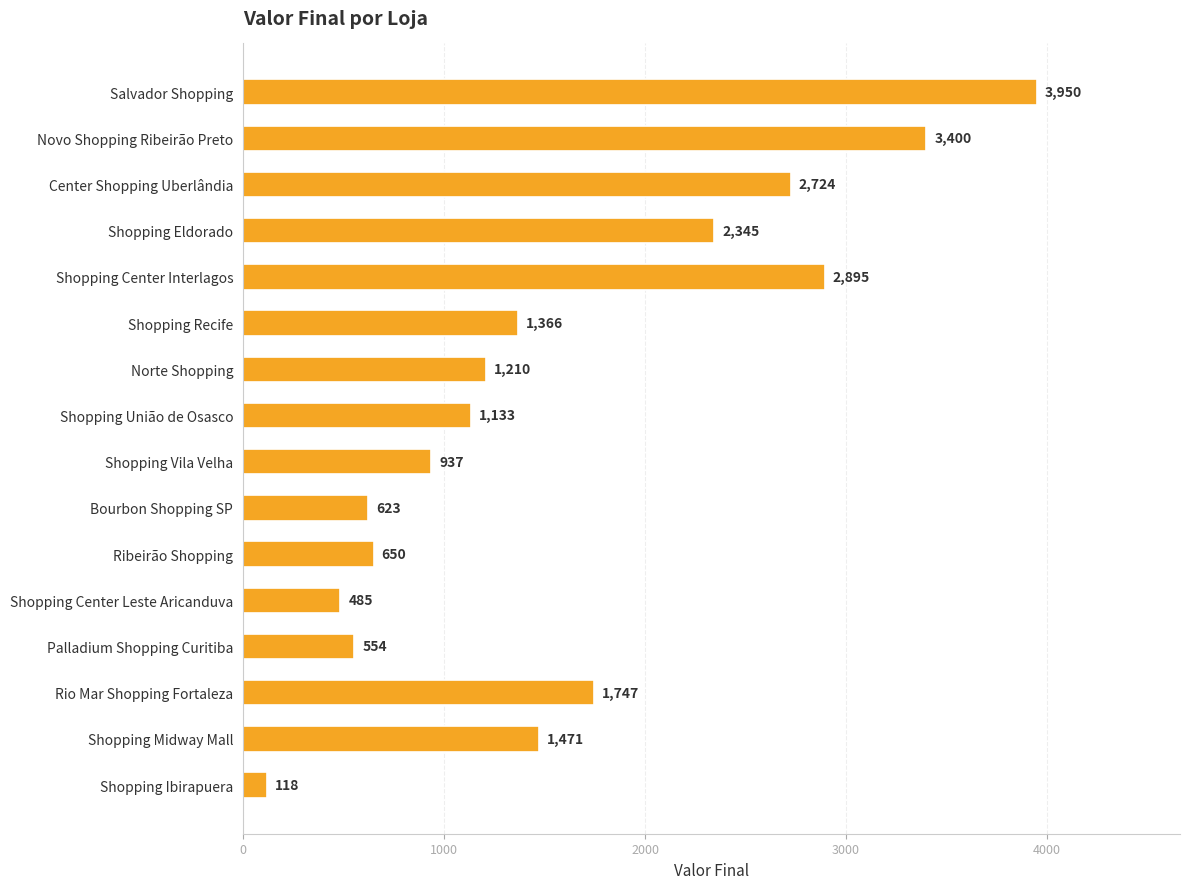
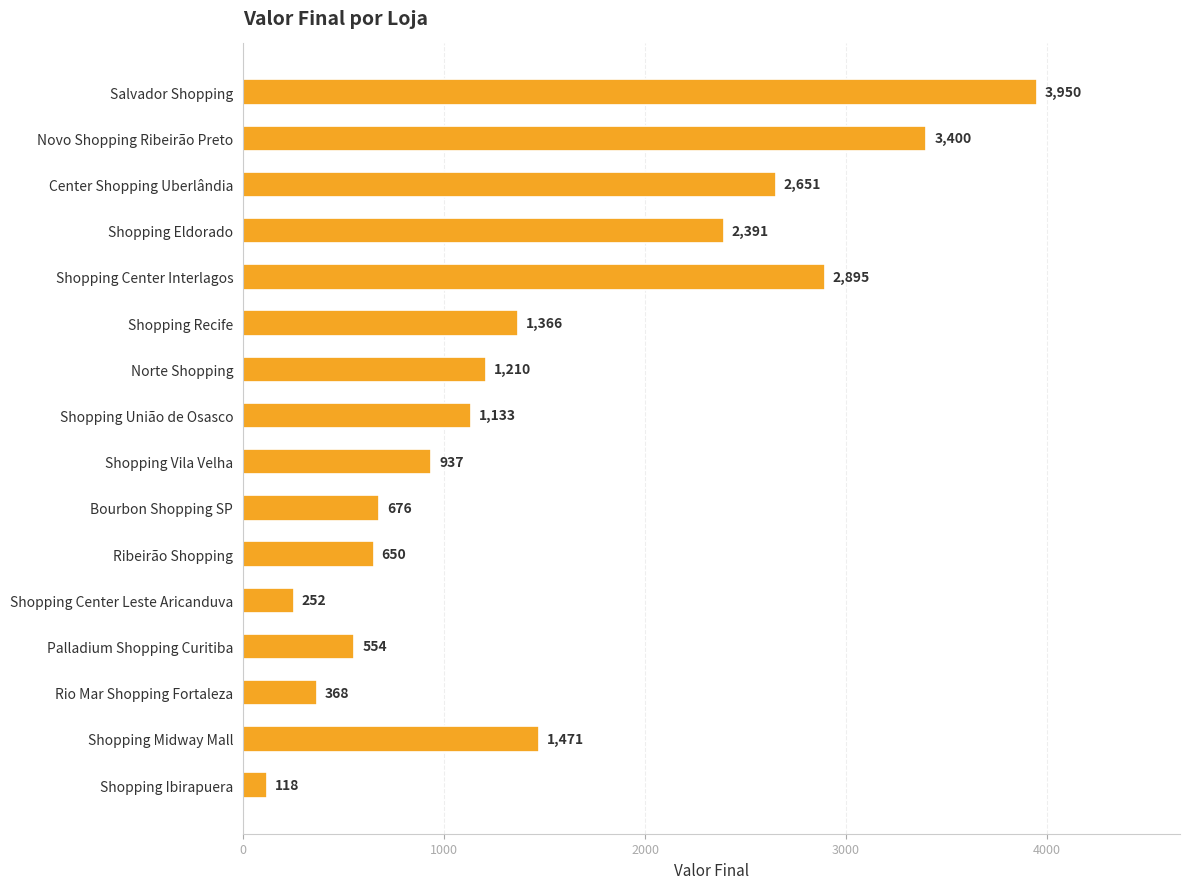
Center Shopping Uberlândia: 2,724 -> 2,651
Shopping Eldorado: 2,345 -> 2,391
Bourbon Shopping SP: 623 -> 676
Shopping Center Leste Aricanduva: 485 -> 252
Rio Mar Shopping Fortaleza: 1,747 -> 368
